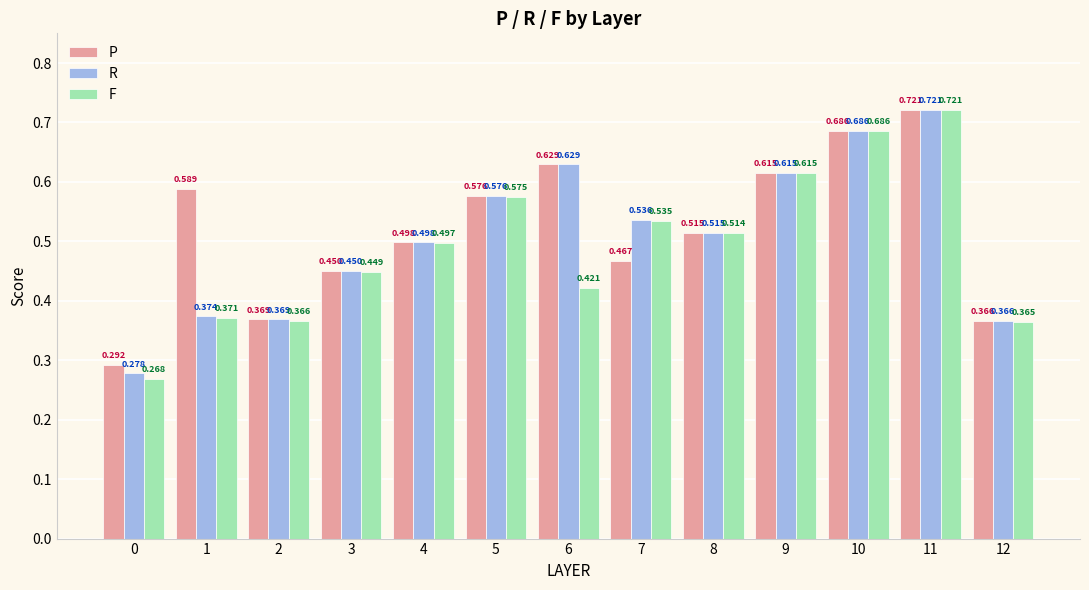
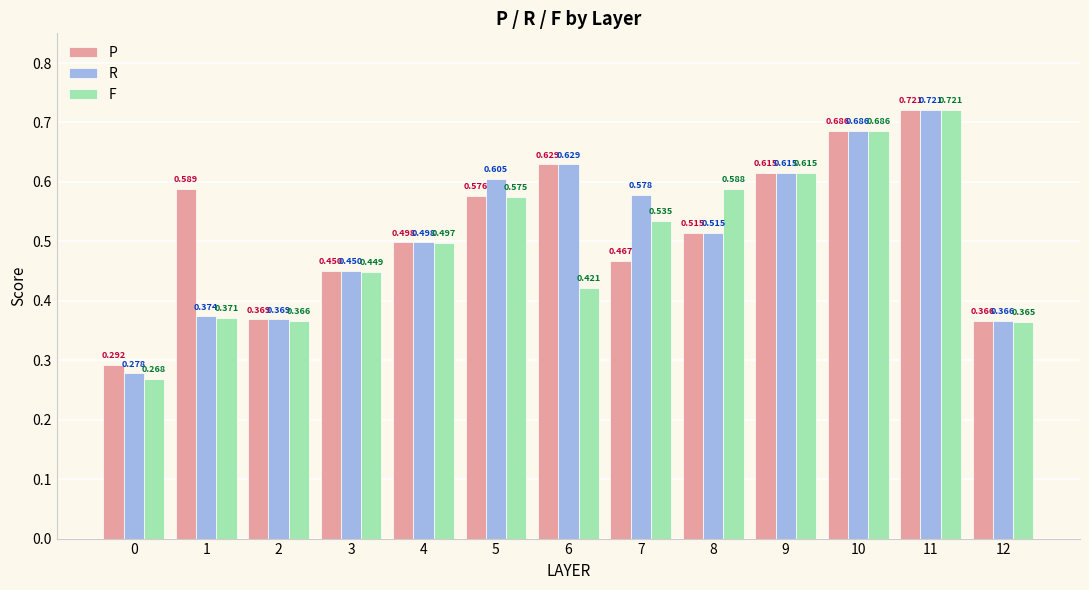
R, 5: 0.576 -> 0.605
R, 7: 0.536 -> 0.578
F, 8: 0.514 -> 0.588
